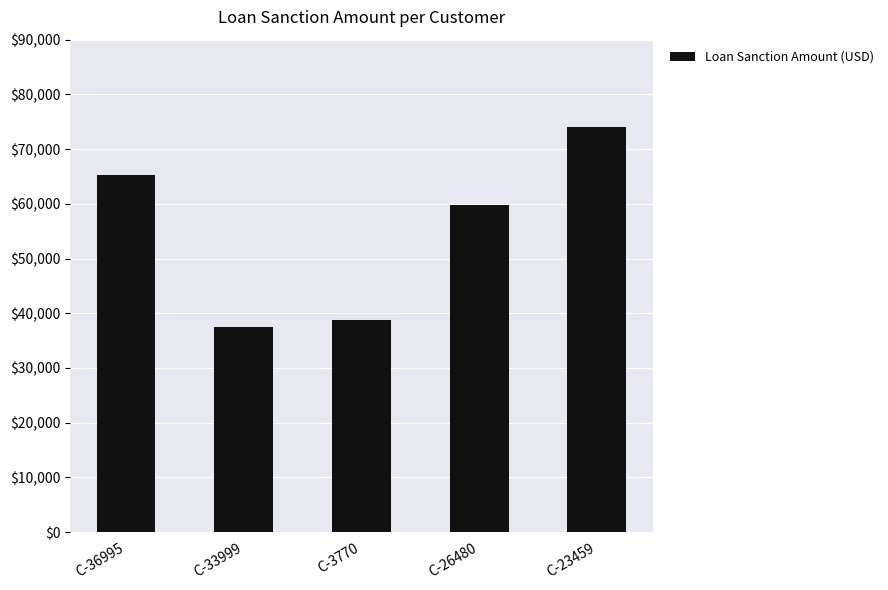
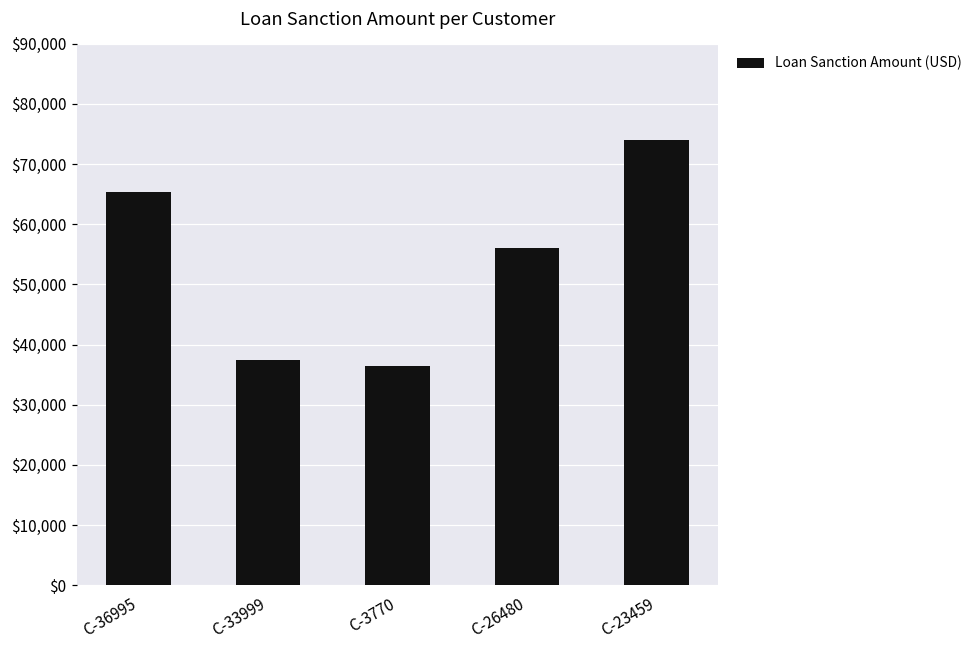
C-3770: $39,000 -> $36,000
C-26480: $60,000 -> $56,000
